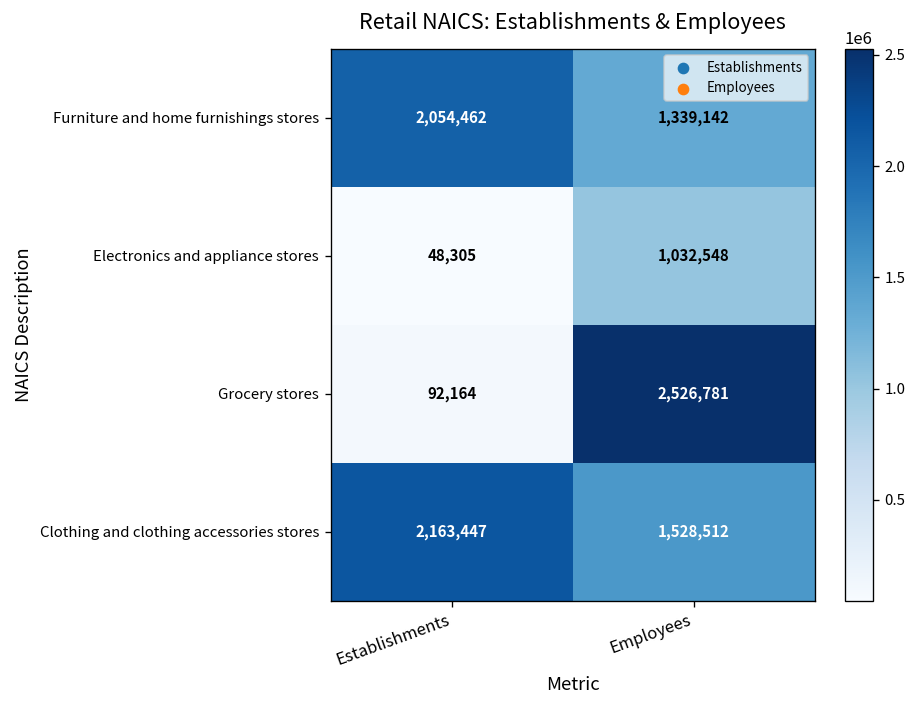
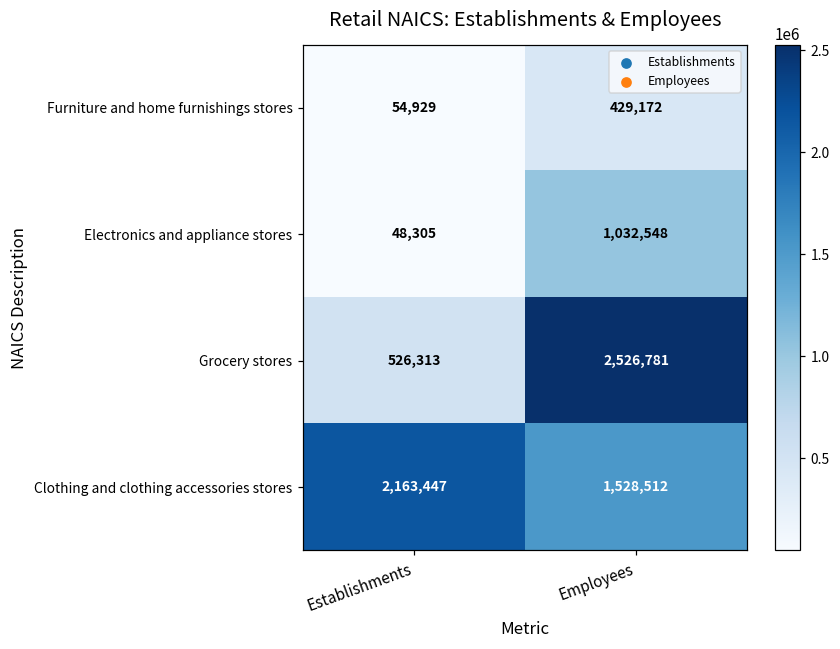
Furniture and home furnishings stores, Establishments: 2,054,462 -> 54,929
Furniture and home furnishings stores, Employees: 1,339,142 -> 429,172
Grocery stores, Establishments: 92,164 -> 526,313
